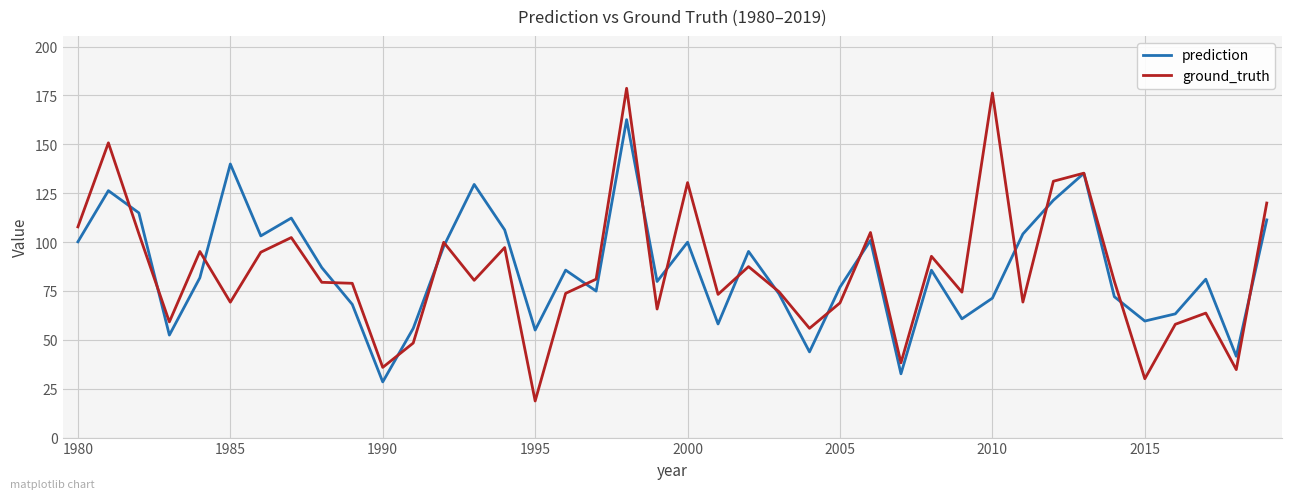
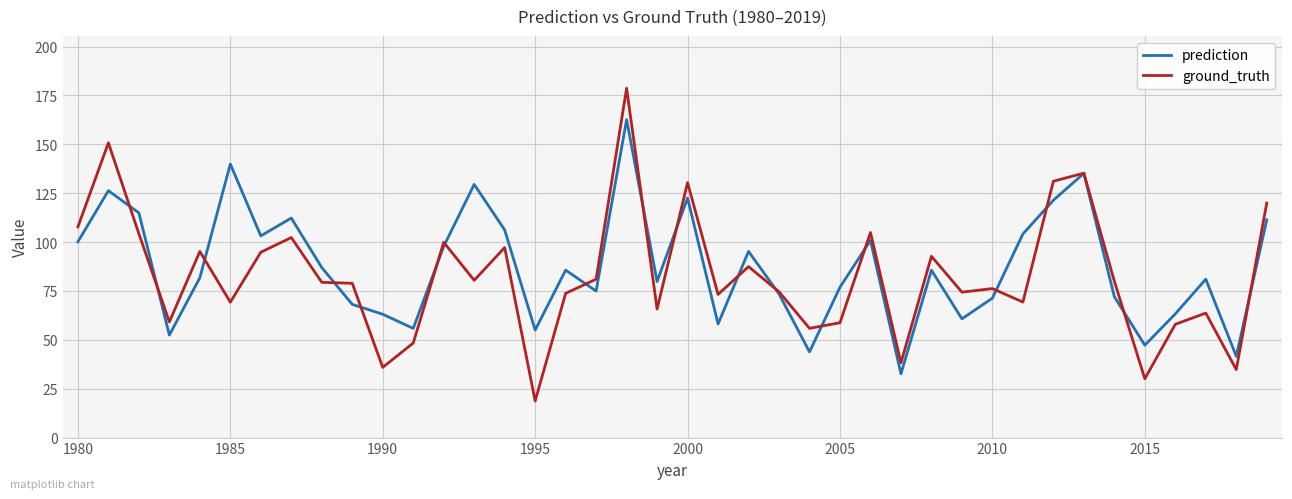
prediction, 1990: 28 -> 63
prediction, 2000: 100 -> 123
ground_truth, 2005: 69 -> 59
ground_truth, 2010: 176 -> 76
prediction, 2015: 60 -> 47
